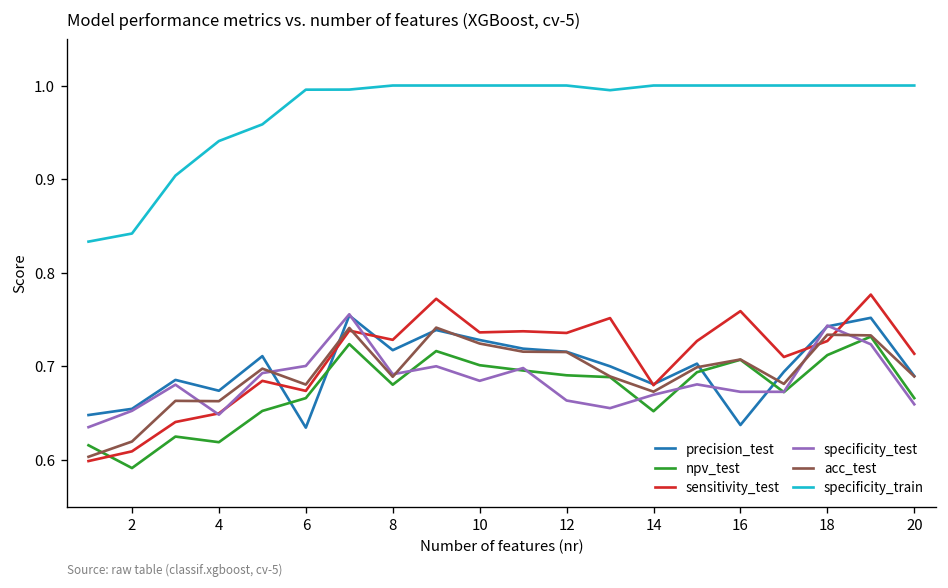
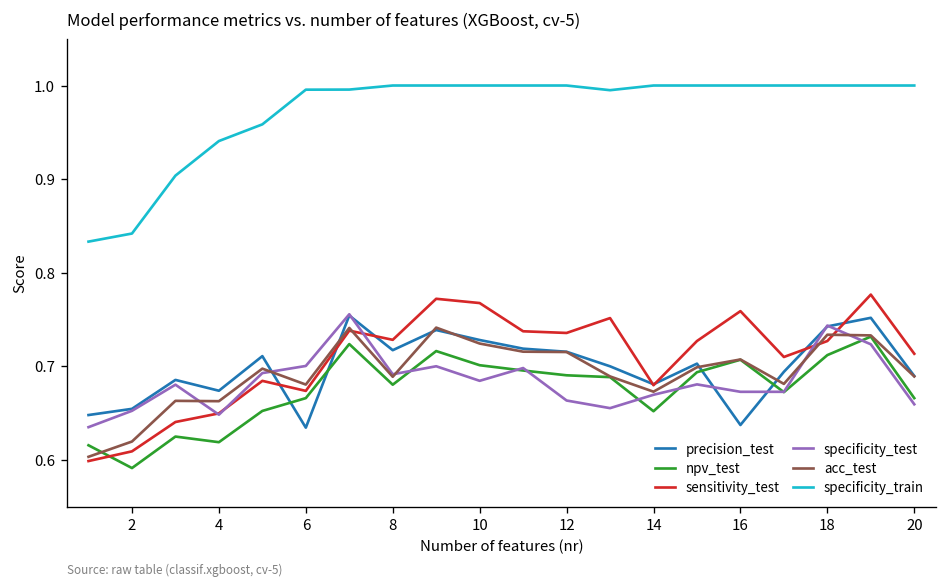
sensitivity_test, 10: 0.74 -> 0.77
